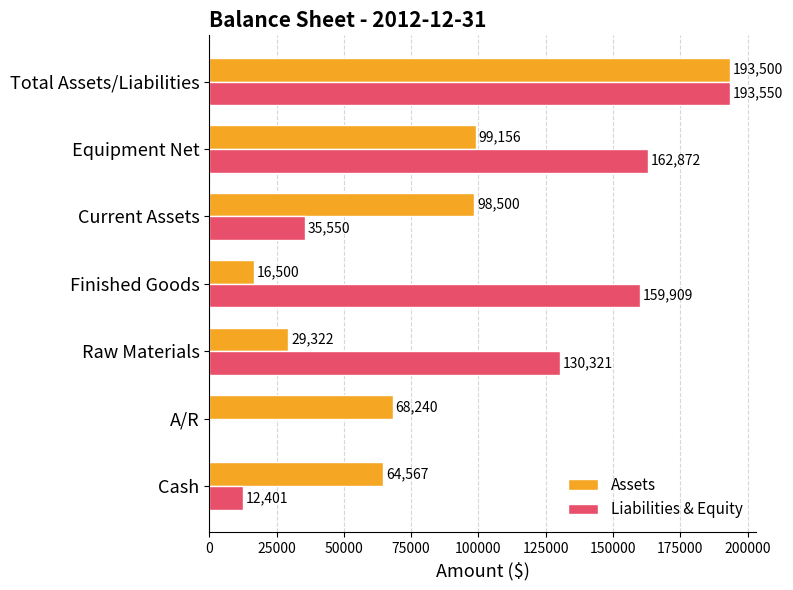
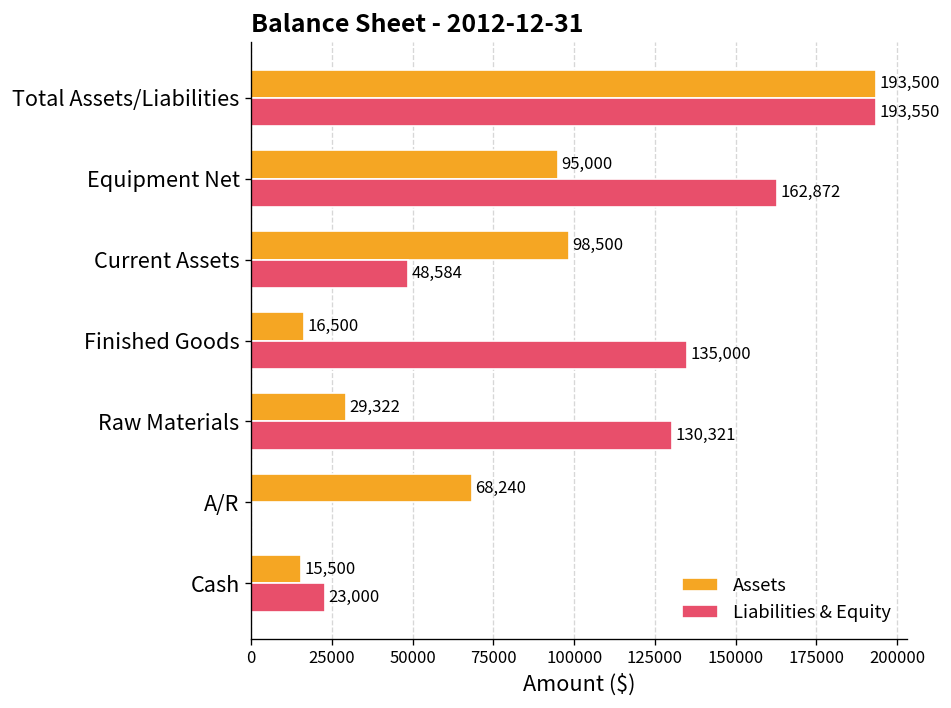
Assets, Equipment Net: 99,156 -> 95,000
Liabilities & Equity, Current Assets: 35,550 -> 48,584
Liabilities & Equity, Finished Goods: 159,909 -> 135,000
Assets, Cash: 64,567 -> 15,500
Liabilities & Equity, Cash: 12,401 -> 23,000
